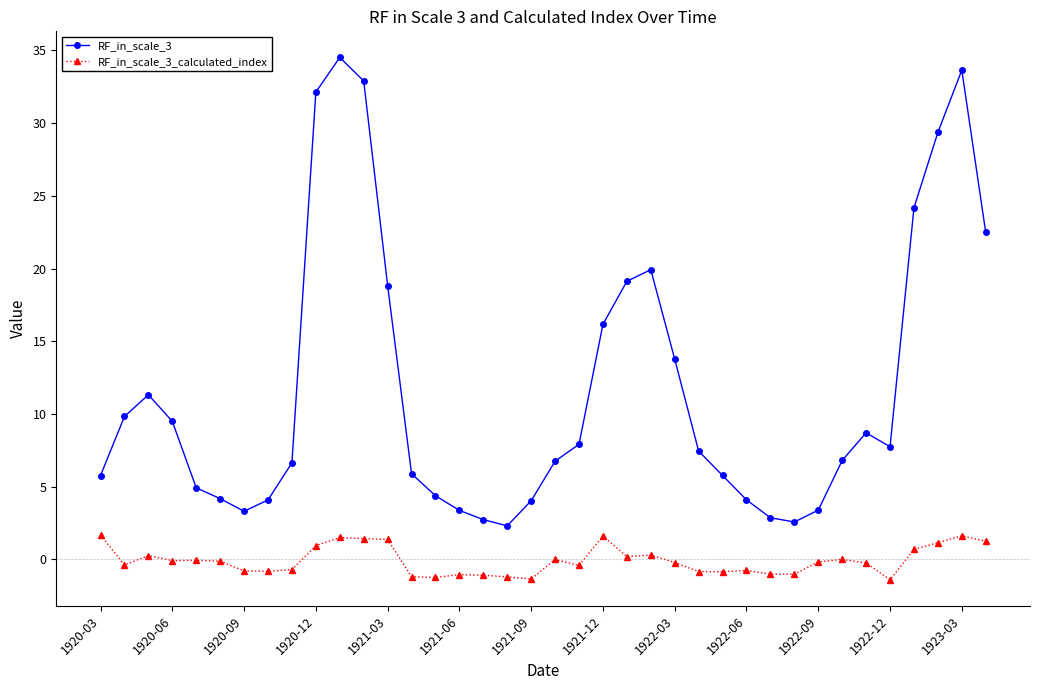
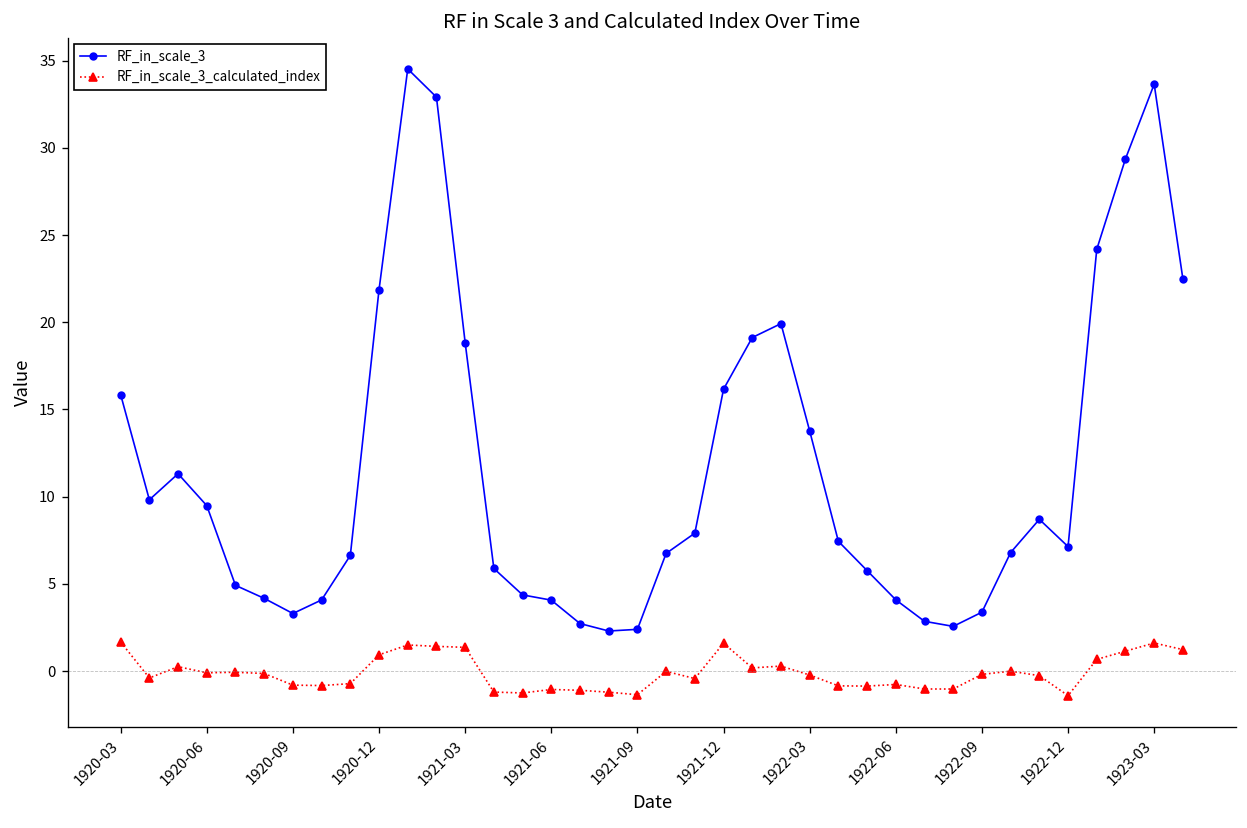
RF_in_scale_3, 1920-03: 5.8 -> 15.9
RF_in_scale_3, 1920-12: 32.1 -> 21.9
RF_in_scale_3, 1921-06: 3.4 -> 4.1
RF_in_scale_3, 1921-09: 4.0 -> 2.4
RF_in_scale_3, 1922-12: 7.7 -> 7.1
